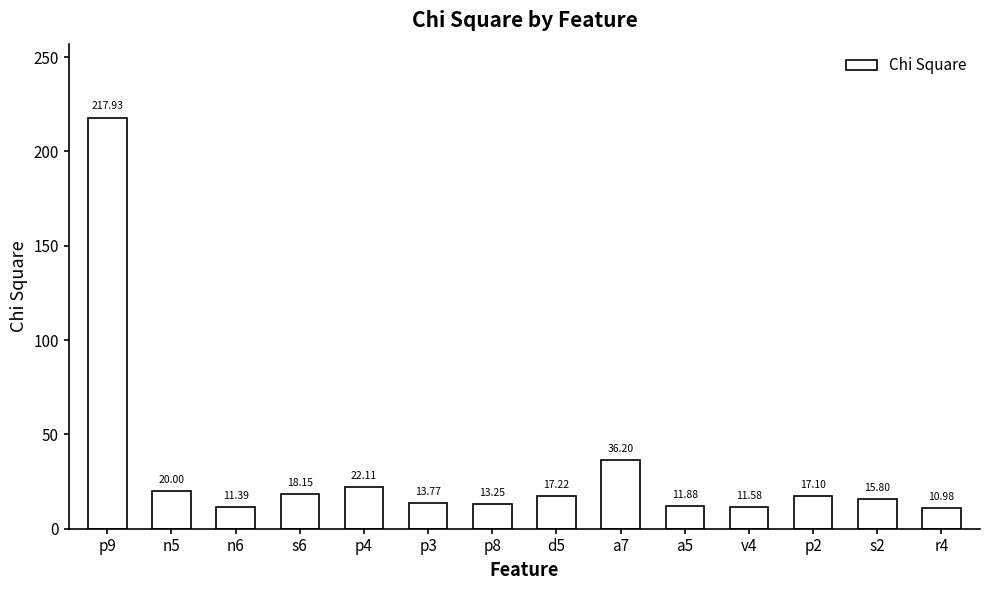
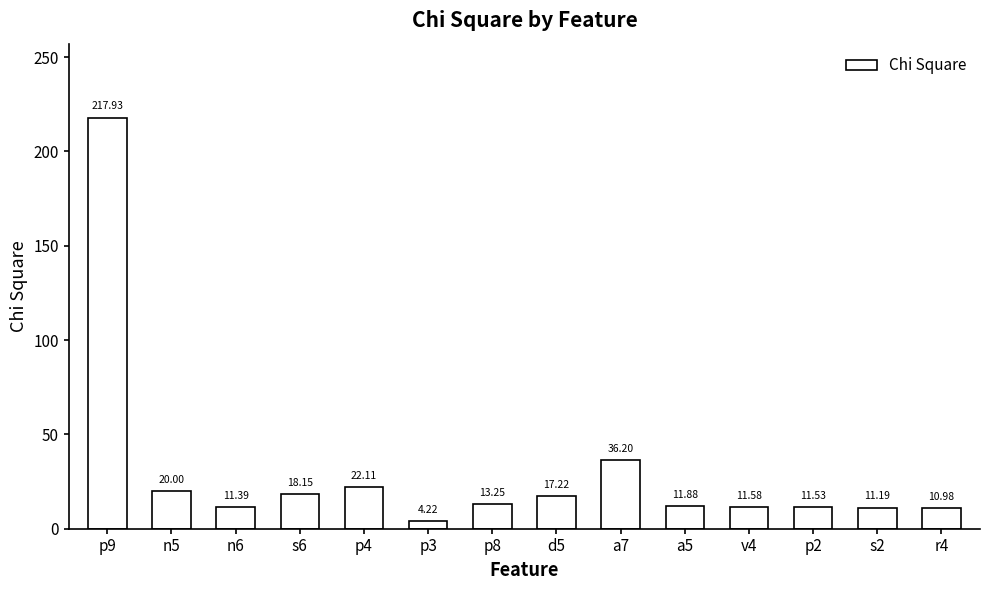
p3: 13.77 -> 4.22
p2: 17.10 -> 11.53
s2: 15.80 -> 11.19
